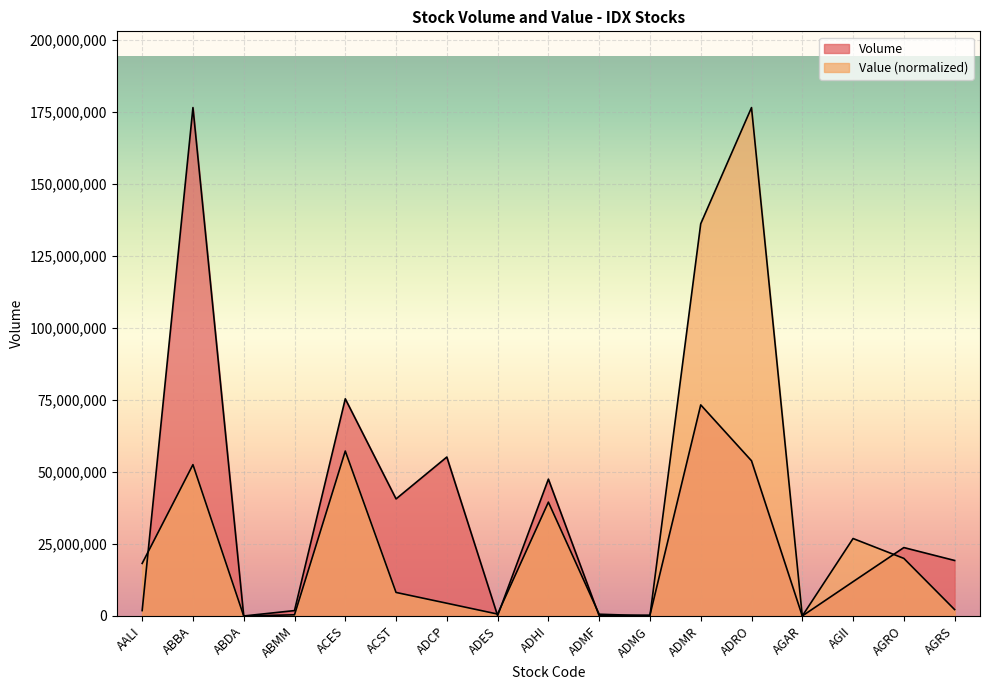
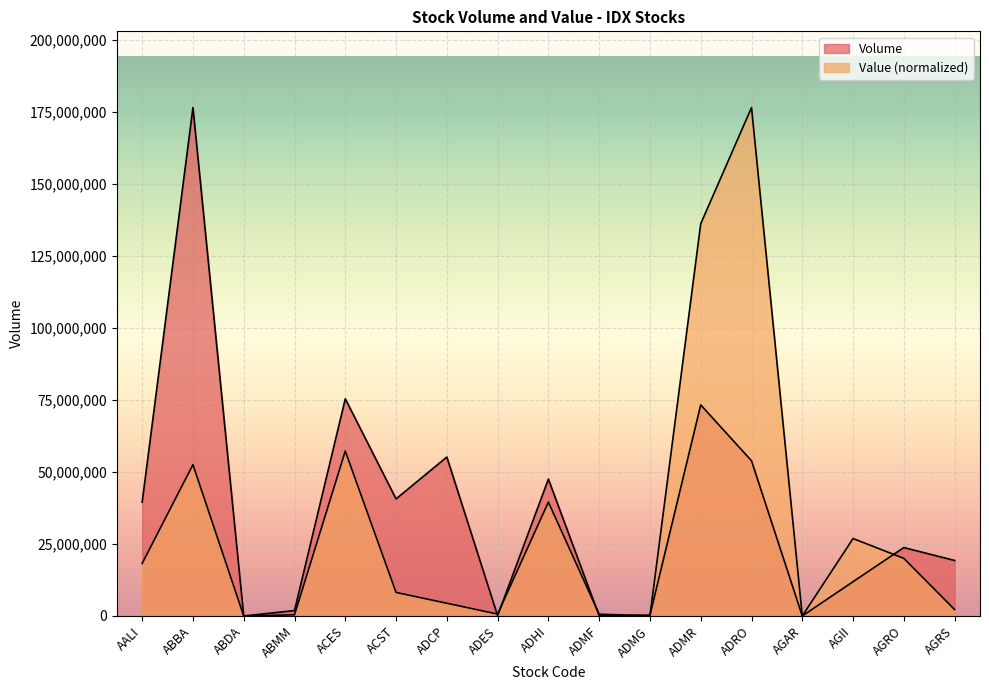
Volume, AALI: 2,000,000 -> 40,000,000
